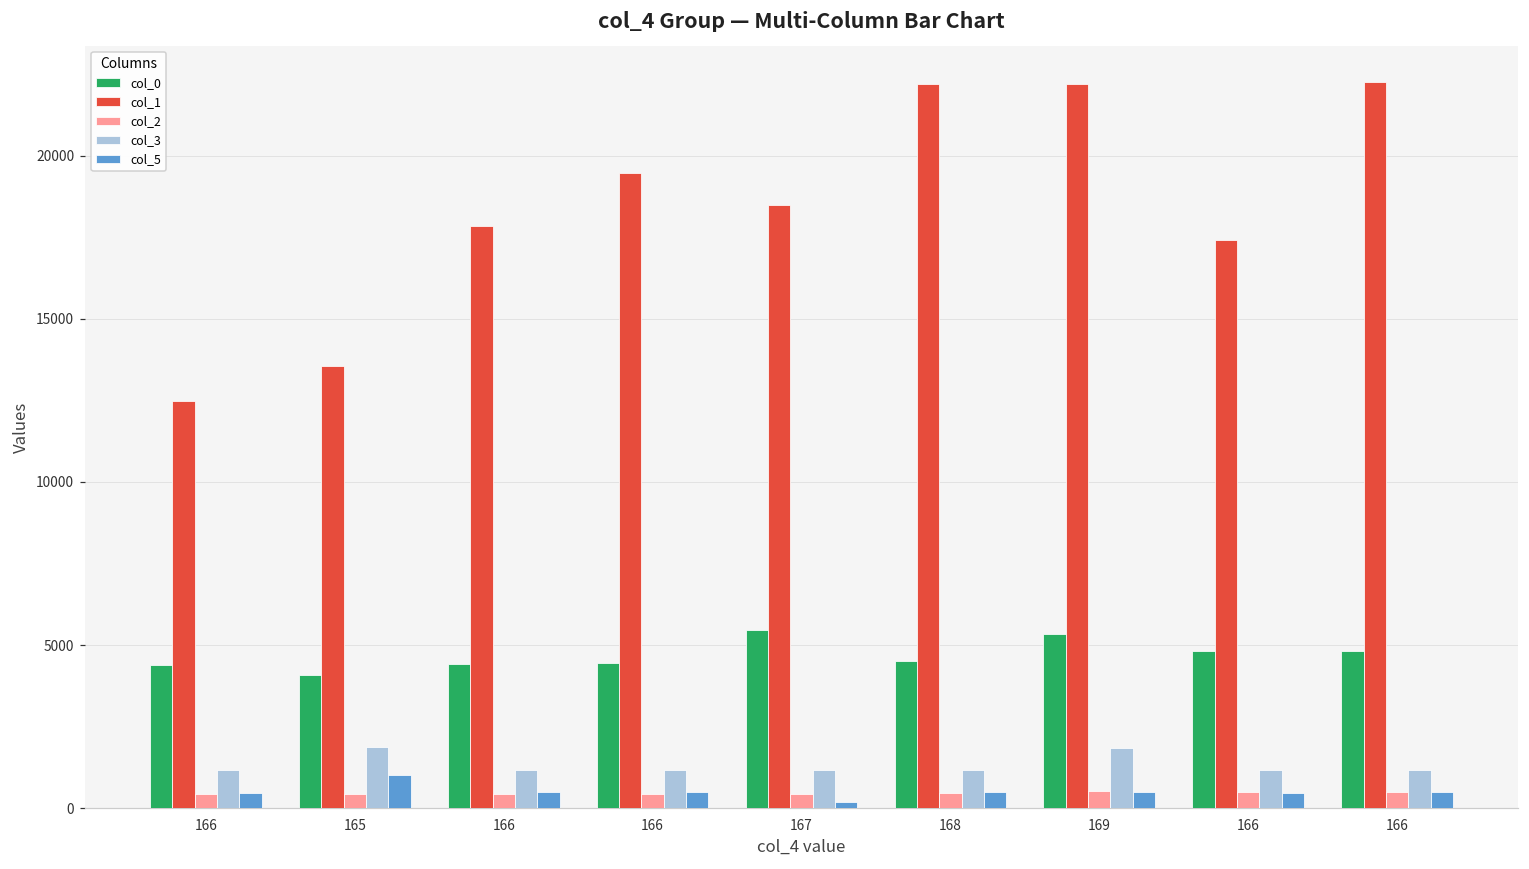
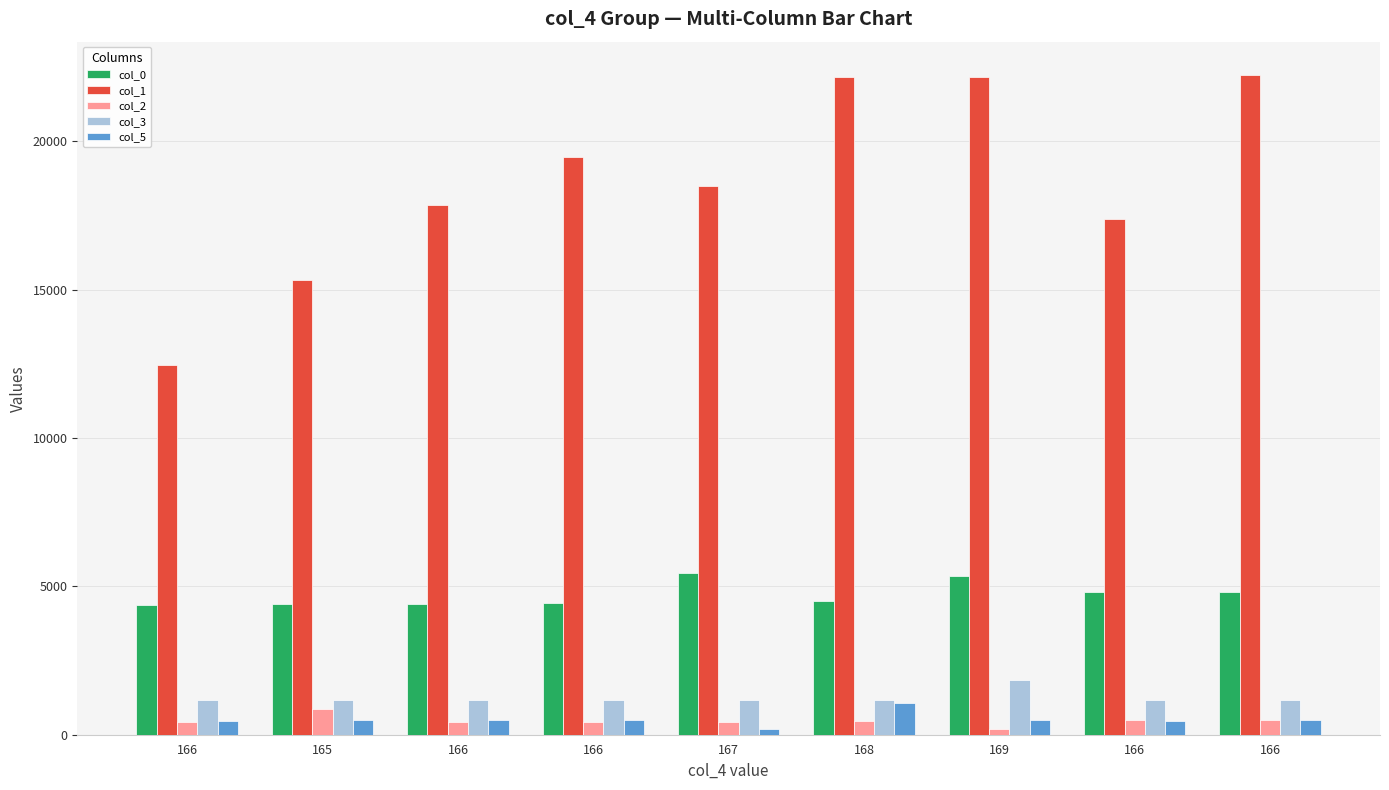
col_0, 165: 4100 -> 4400
col_1, 165: 13500 -> 15300
col_2, 165: 400 -> 900
col_3, 165: 1900 -> 1200
col_5, 165: 1000 -> 500
col_5, 168: 500 -> 1100
col_2, 169: 500 -> 200
